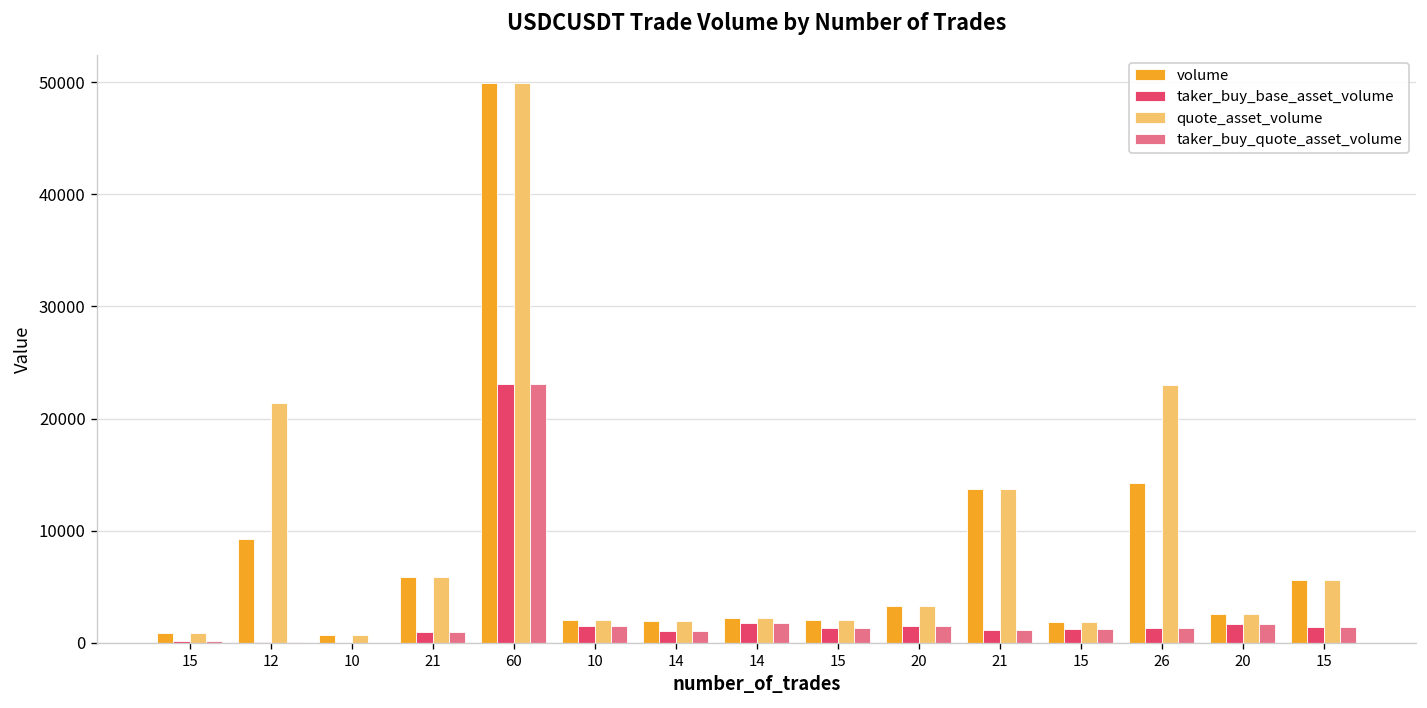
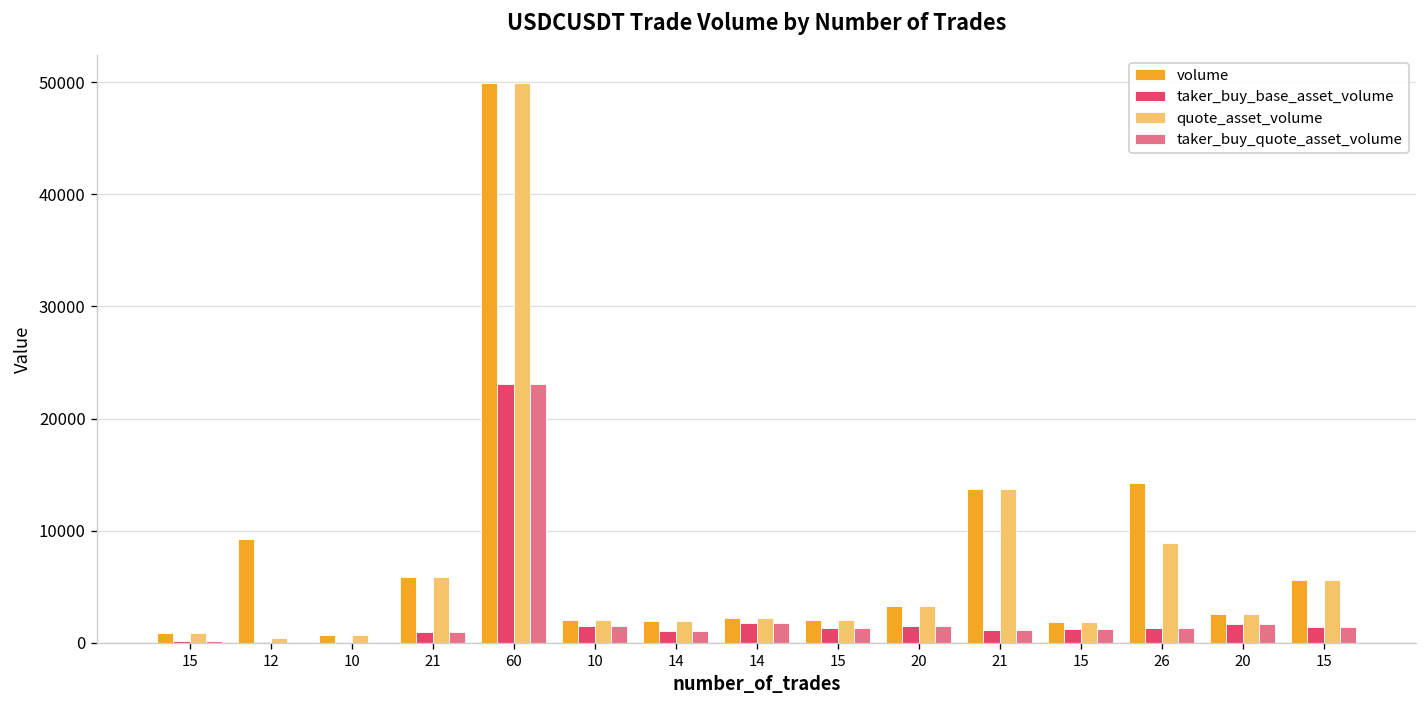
quote_asset_volume, 12: 21000 -> 0
quote_asset_volume, 26: 23000 -> 9000
